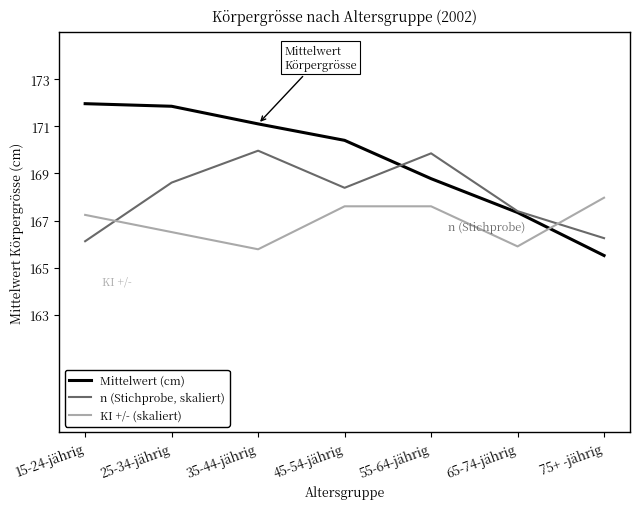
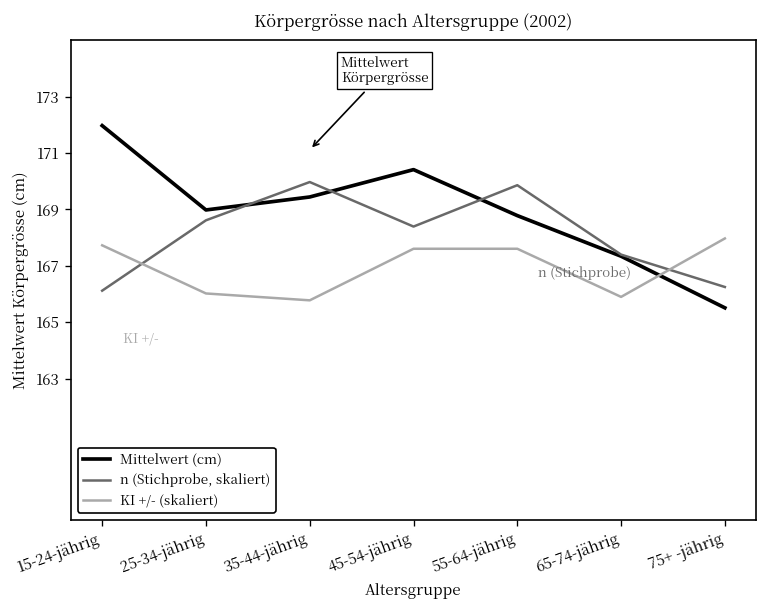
KI +/- (skaliert), 15-24-jährig: 167.2 -> 167.7
Mittelwert (cm), 25-34-jährig: 171.9 -> 169.0
KI +/- (skaliert), 25-34-jährig: 166.5 -> 166.0
Mittelwert (cm), 35-44-jährig: 171.1 -> 169.4
